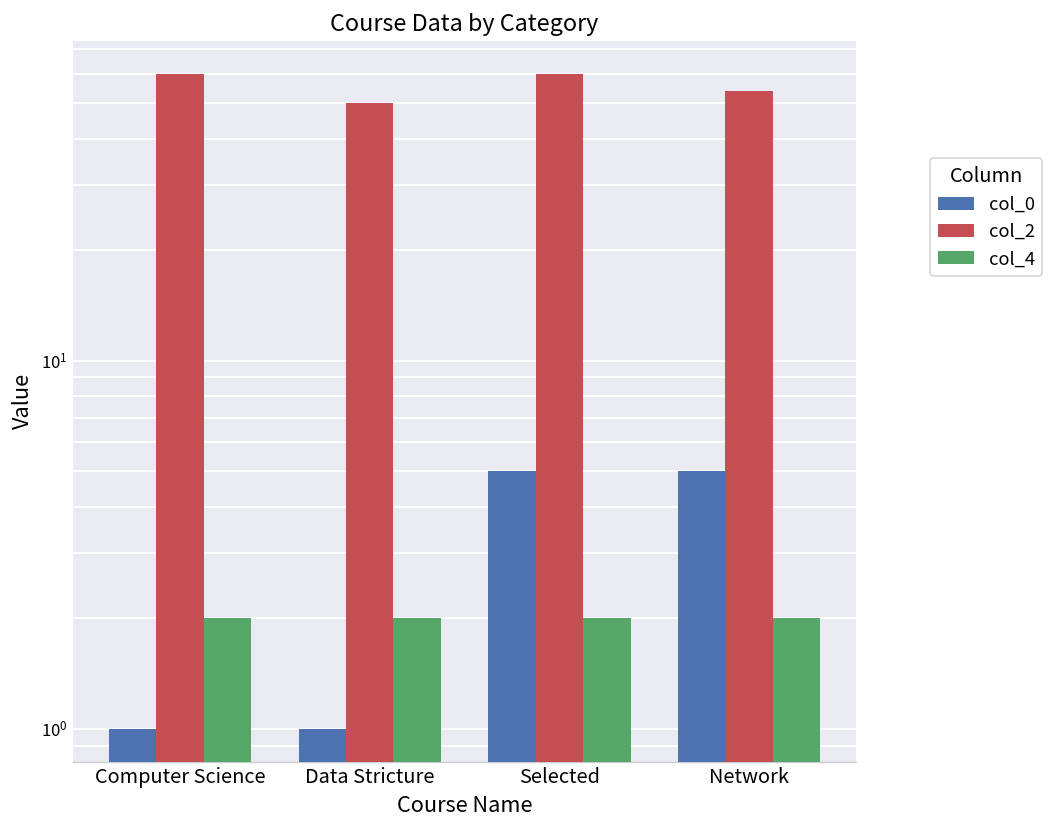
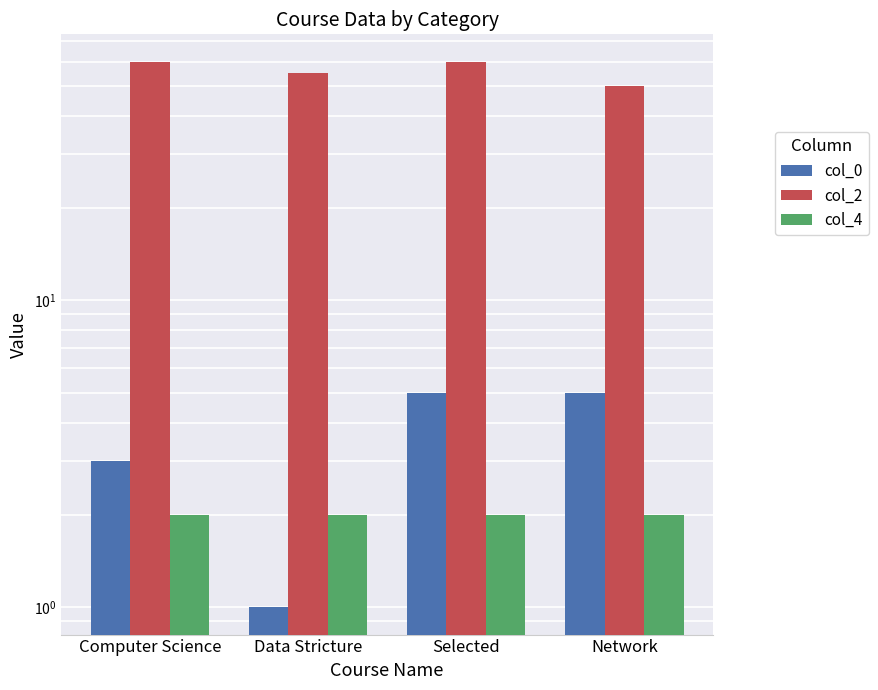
col_0, Computer Science: 1 -> 3
col_2, Data Stricture: 50 -> 55
col_2, Network: 54 -> 50
